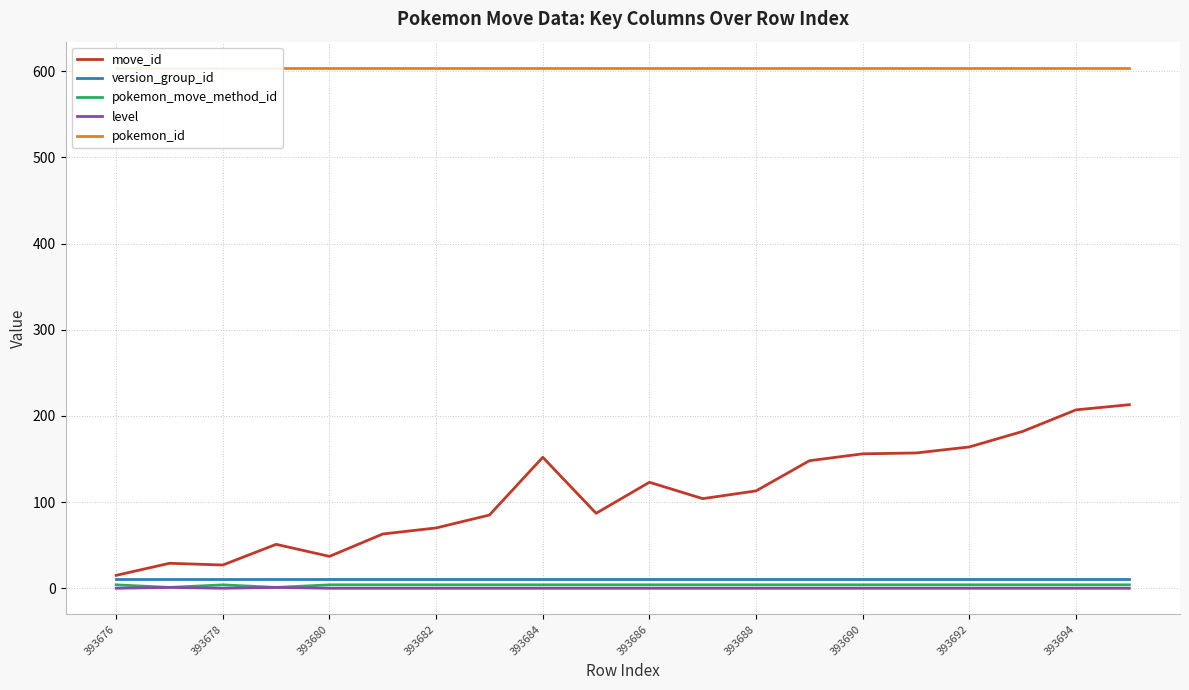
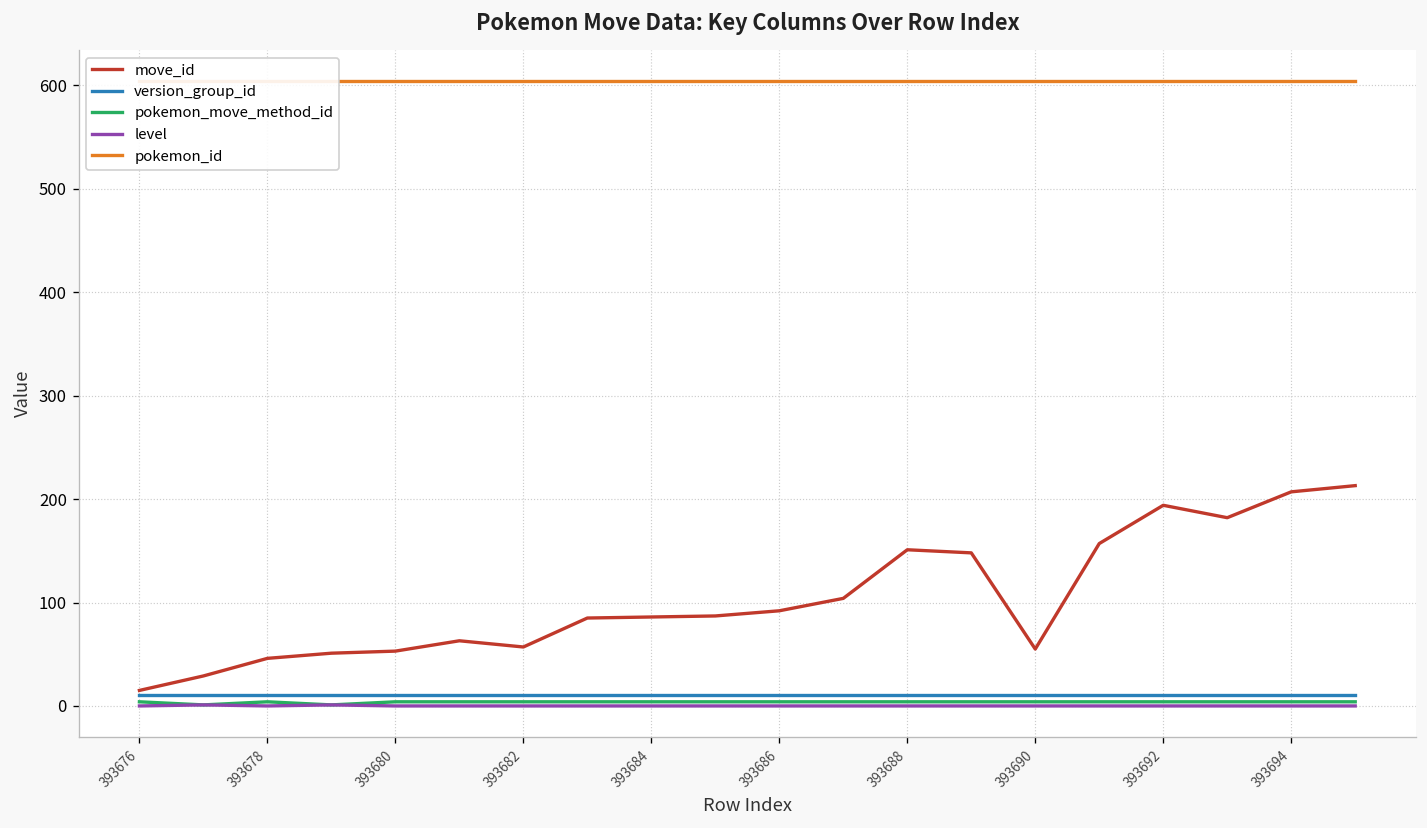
move_id, 393678: 30 -> 50
move_id, 393680: 40 -> 50
move_id, 393682: 70 -> 60
move_id, 393684: 150 -> 90
move_id, 393686: 120 -> 90
move_id, 393688: 110 -> 150
move_id, 393690: 160 -> 60
move_id, 393692: 160 -> 190
